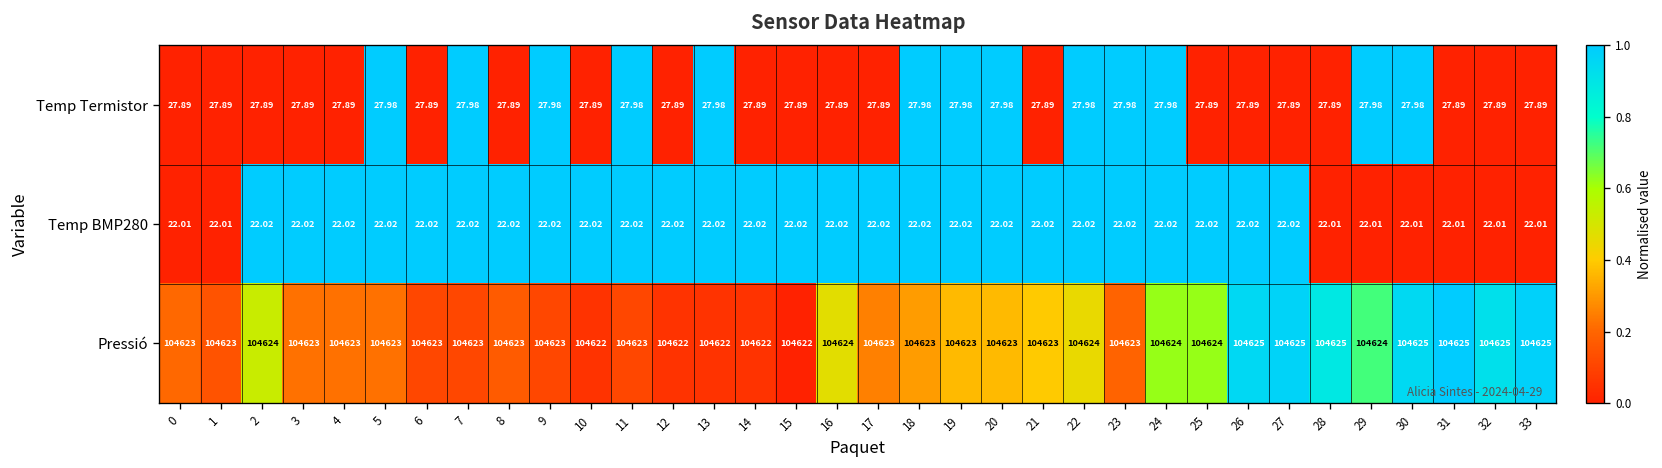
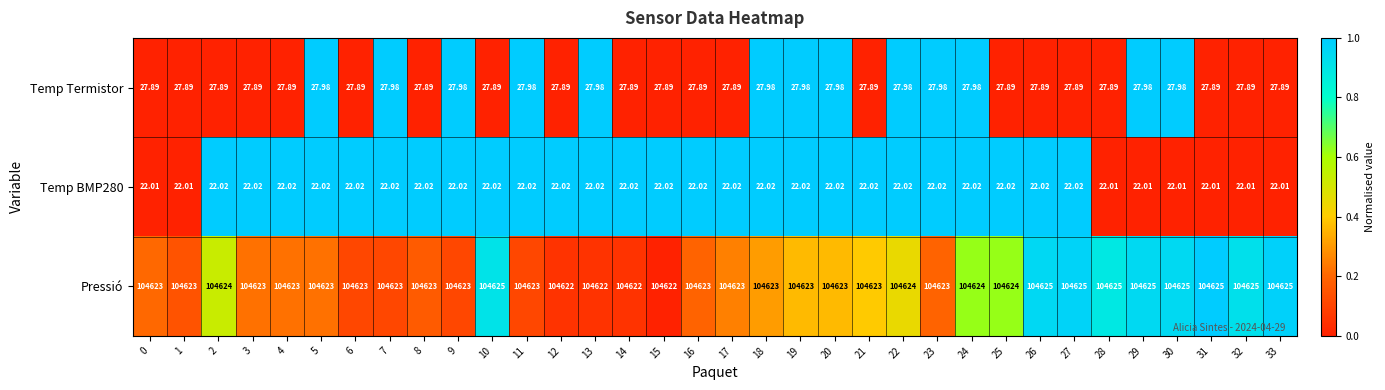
Pressió, 10: 104622 -> 104625
Pressió, 16: 104624 -> 104623
Pressió, 29: 104624 -> 104625
